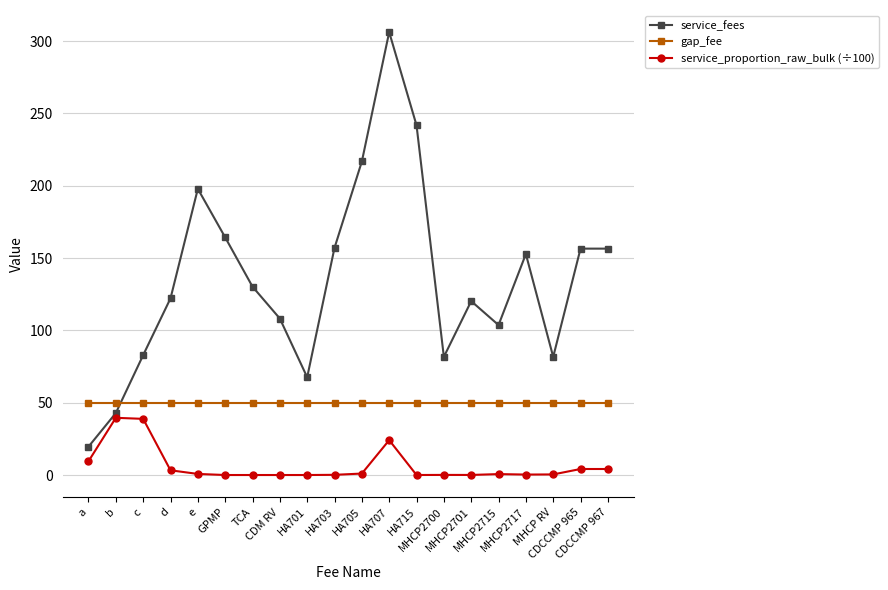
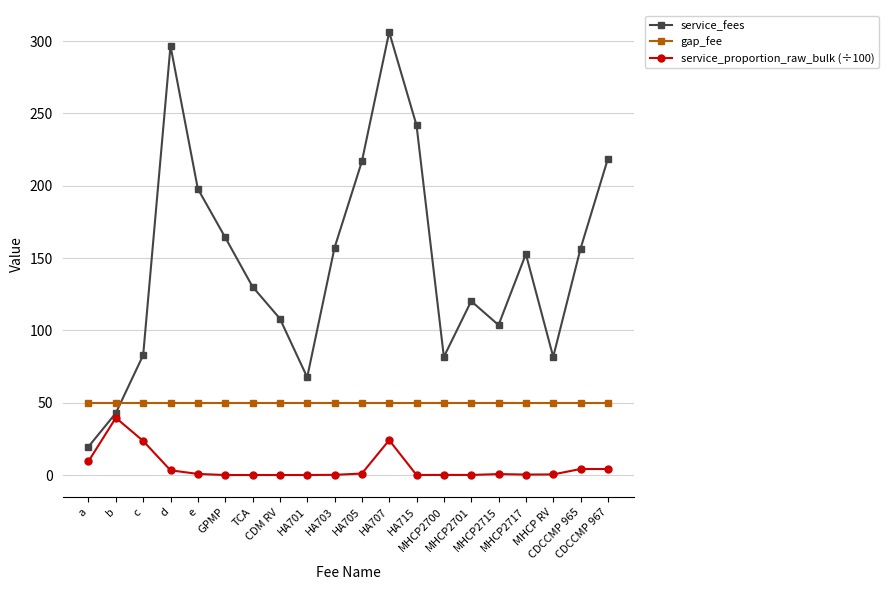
service_proportion_raw_bulk (÷100), c: 39 -> 24
service_fees, d: 122 -> 297
service_fees, CDCCMP 967: 157 -> 219
